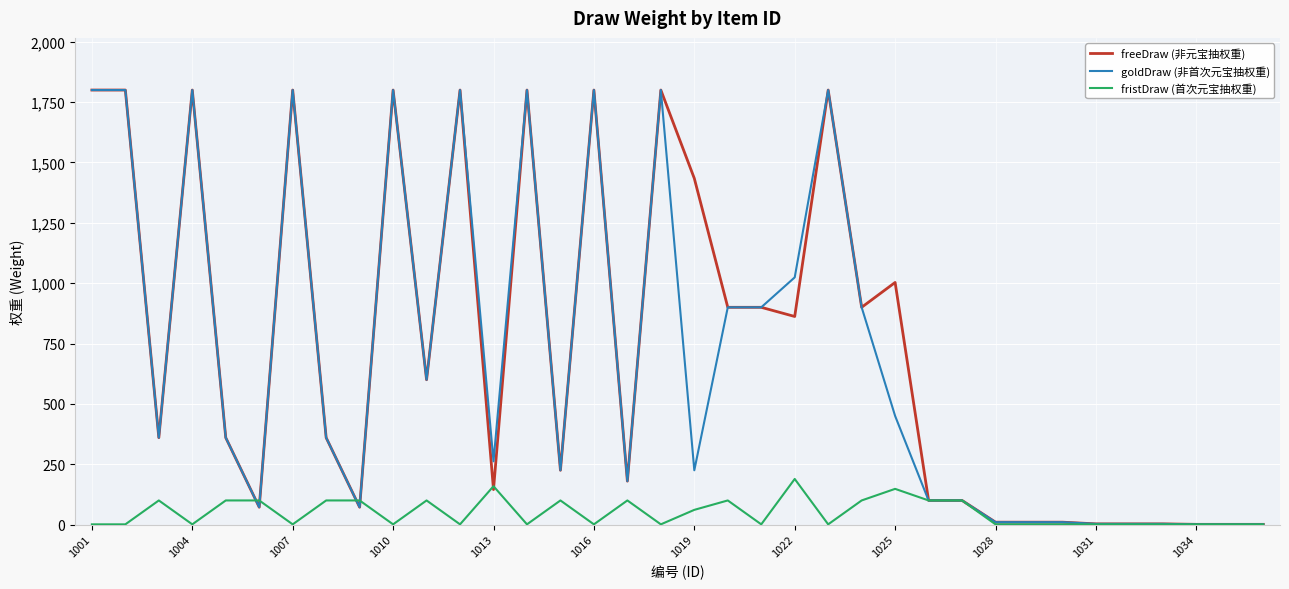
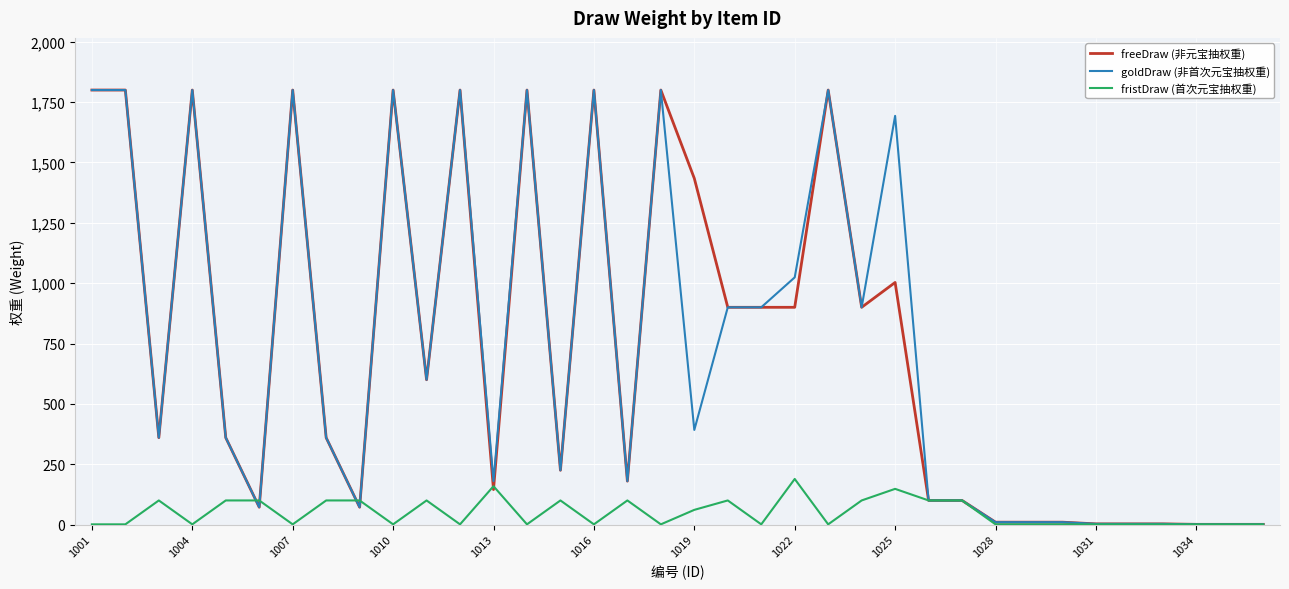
goldDraw (非首次元宝抽权重), 1013: 260 -> 180
goldDraw (非首次元宝抽权重), 1019: 230 -> 390
freeDraw (非元宝抽权重), 1022: 860 -> 900
goldDraw (非首次元宝抽权重), 1025: 450 -> 1,690
